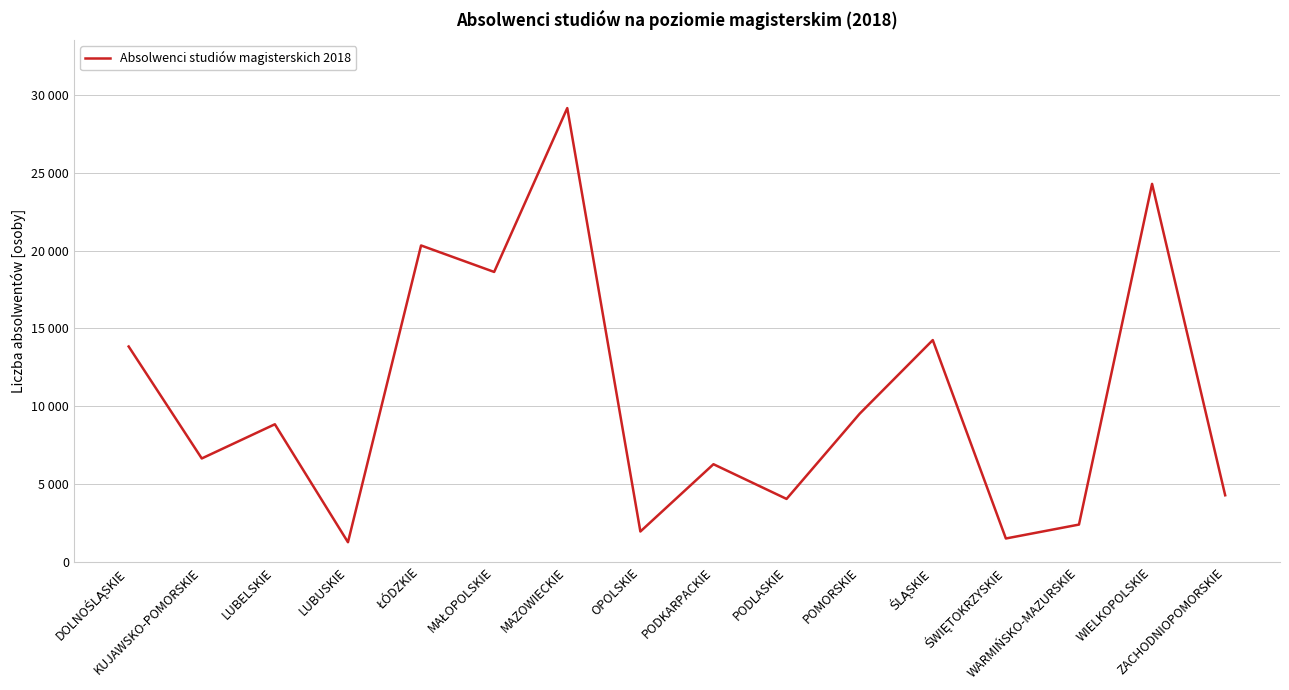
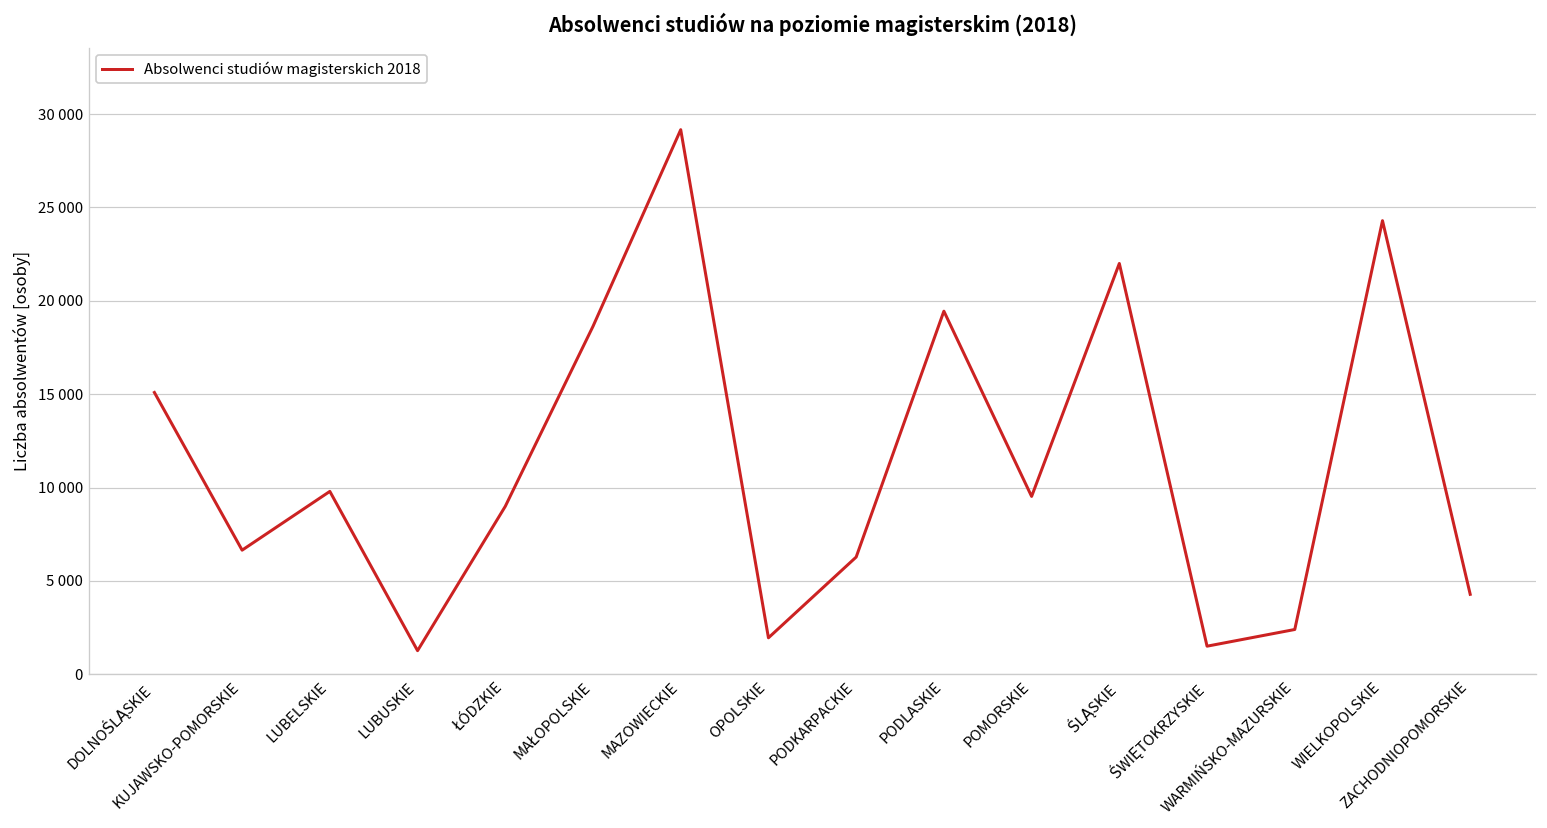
DOLNOŚLĄSKIE: 13800 -> 15100
LUBELSKIE: 8800 -> 9800
ŁÓDZKIE: 20300 -> 9000
PODLASKIE: 4000 -> 19400
ŚLĄSKIE: 14300 -> 22000
